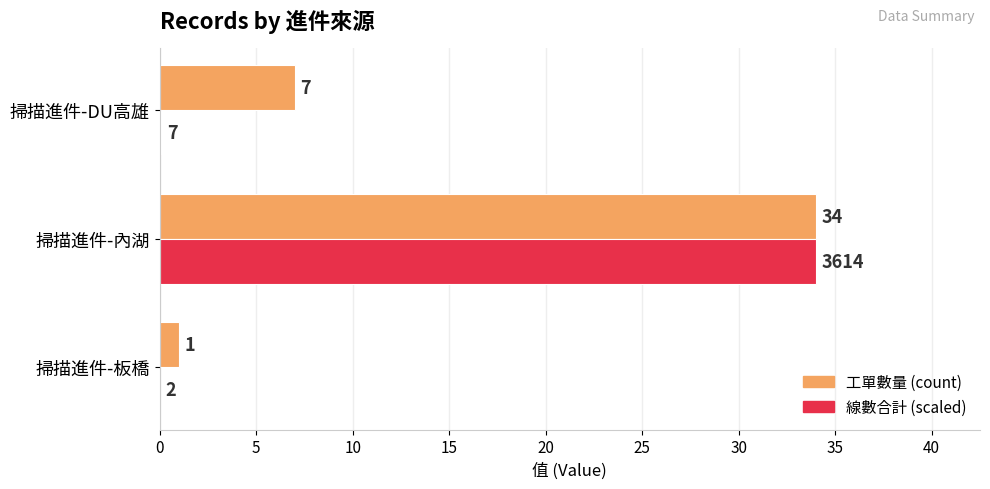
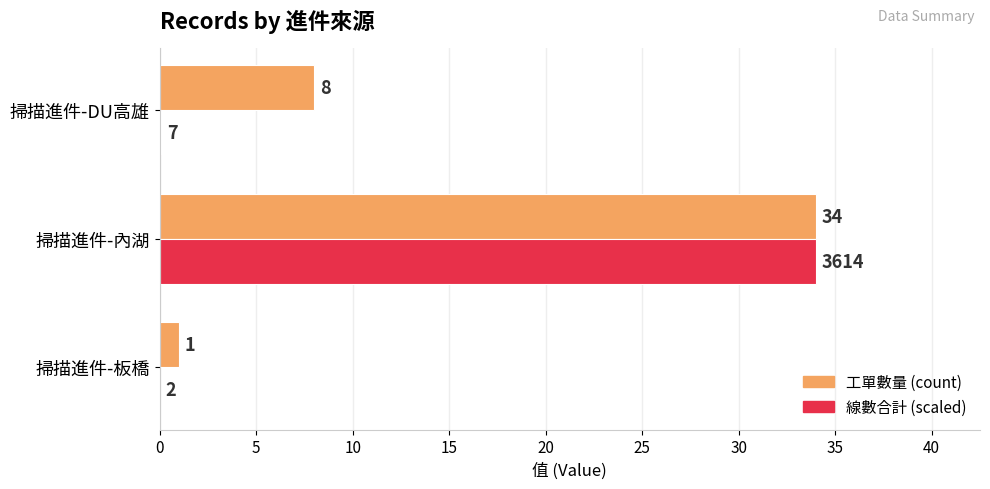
工單數量 (count), 掃描進件-DU高雄: 7 -> 8
